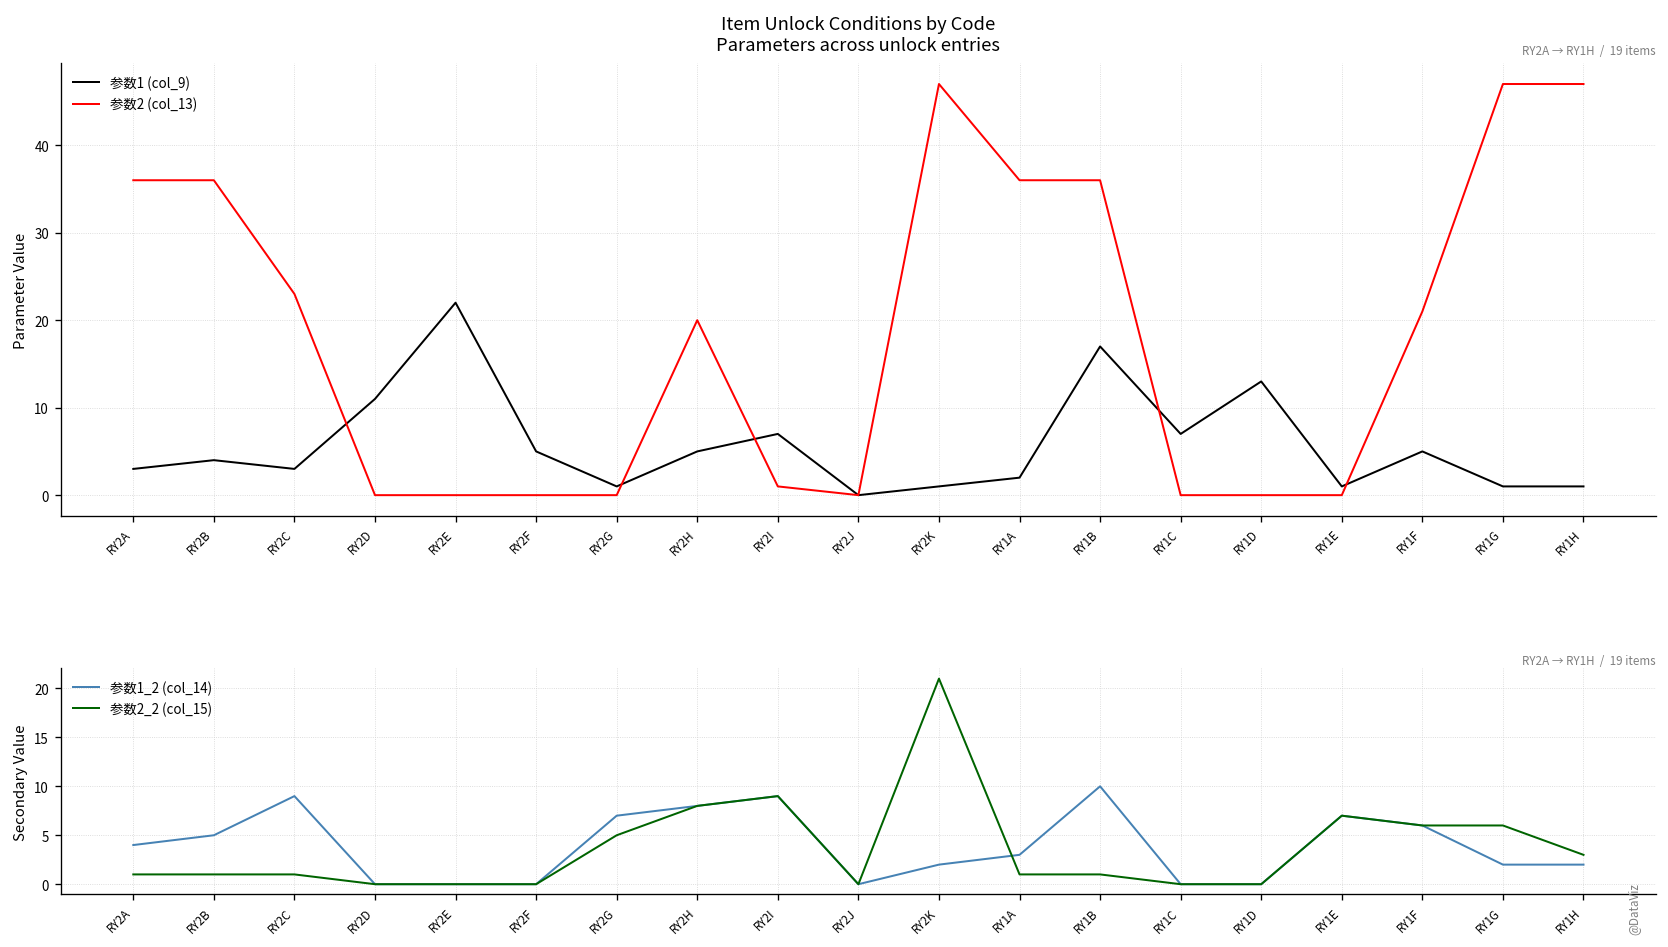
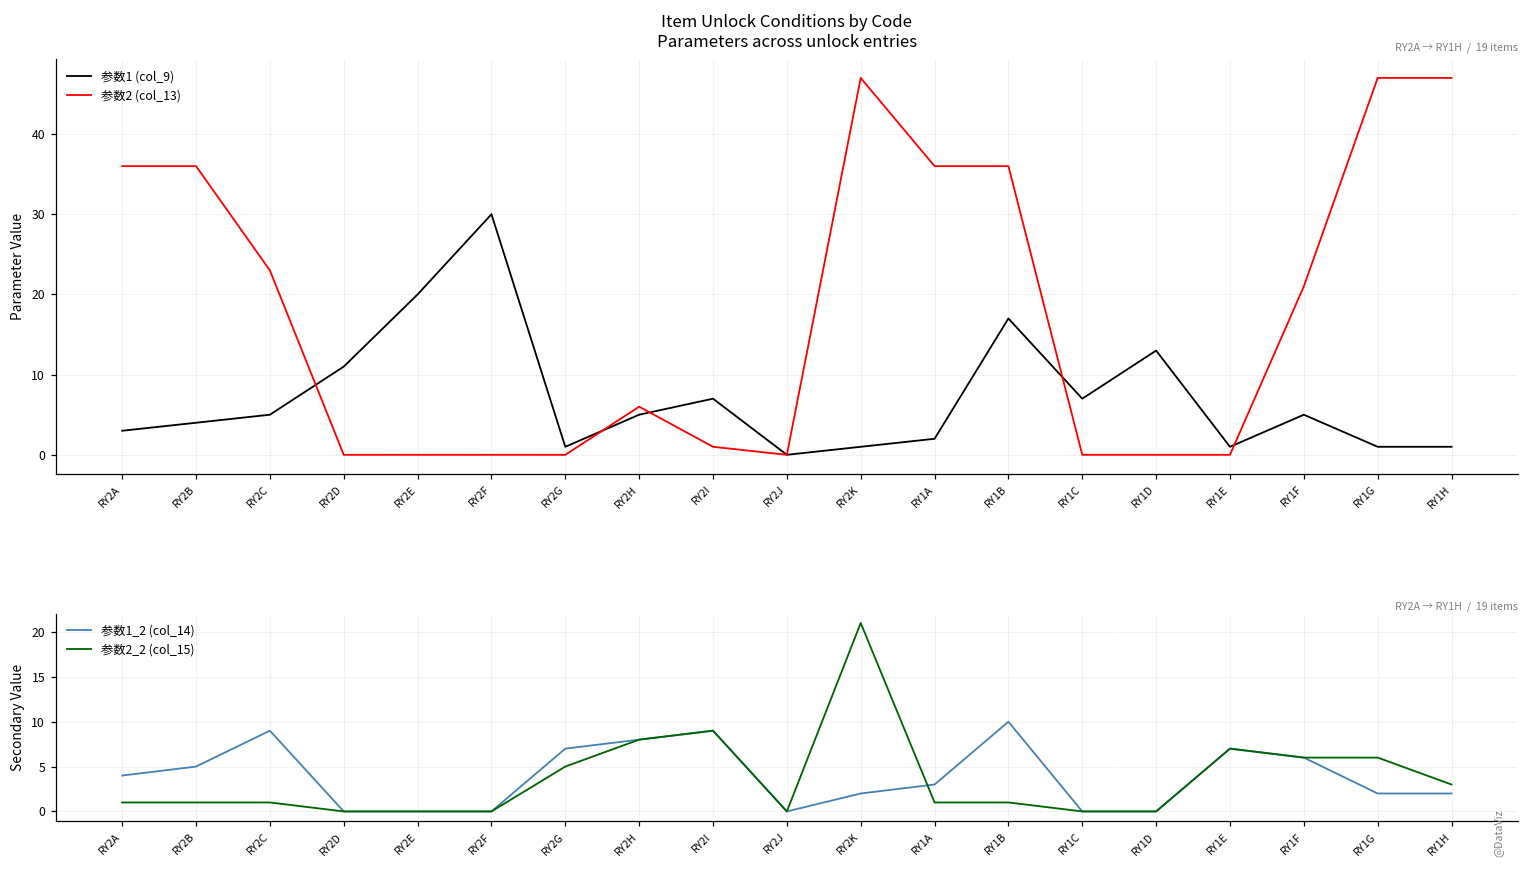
Item Unlock Conditions by Code Parameters across unlock entries, 参数1 (col_9), RY2C: 3 -> 5
Item Unlock Conditions by Code Parameters across unlock entries, 参数1 (col_9), RY2E: 22 -> 20
Item Unlock Conditions by Code Parameters across unlock entries, 参数1 (col_9), RY2F: 5 -> 30
Item Unlock Conditions by Code Parameters across unlock entries, 参数2 (col_13), RY2H: 20 -> 6
